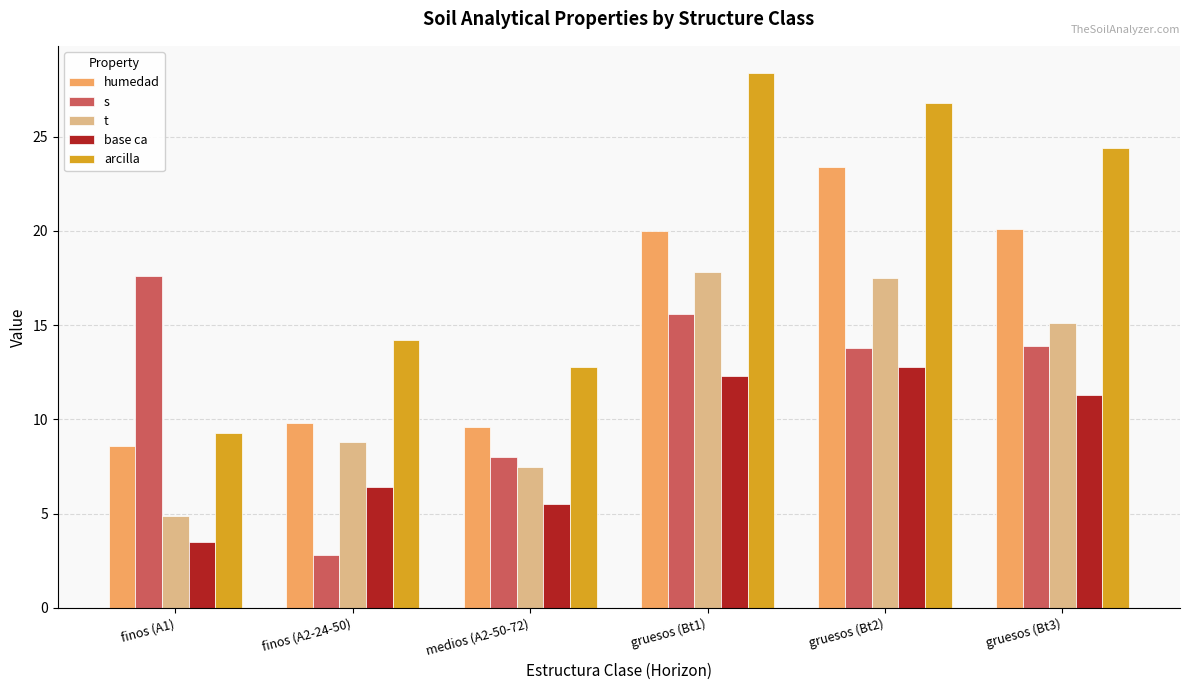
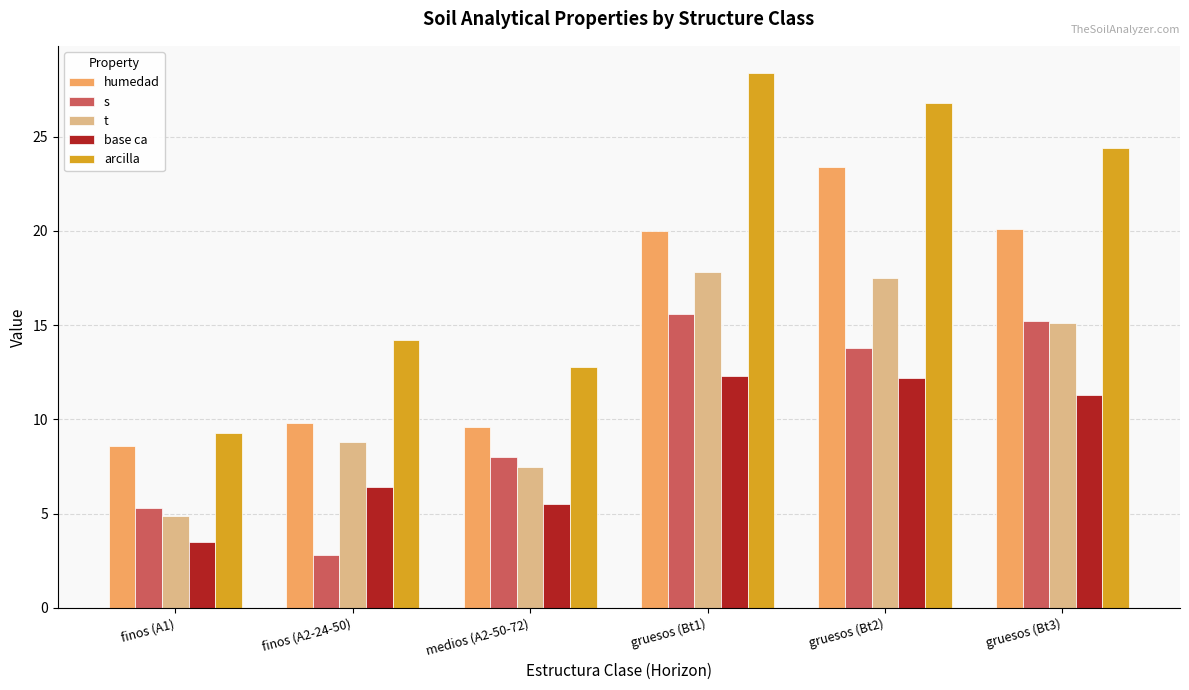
s, finos (A1): 17.6 -> 5.3
base ca, gruesos (Bt2): 12.8 -> 12.2
s, gruesos (Bt3): 13.9 -> 15.2
